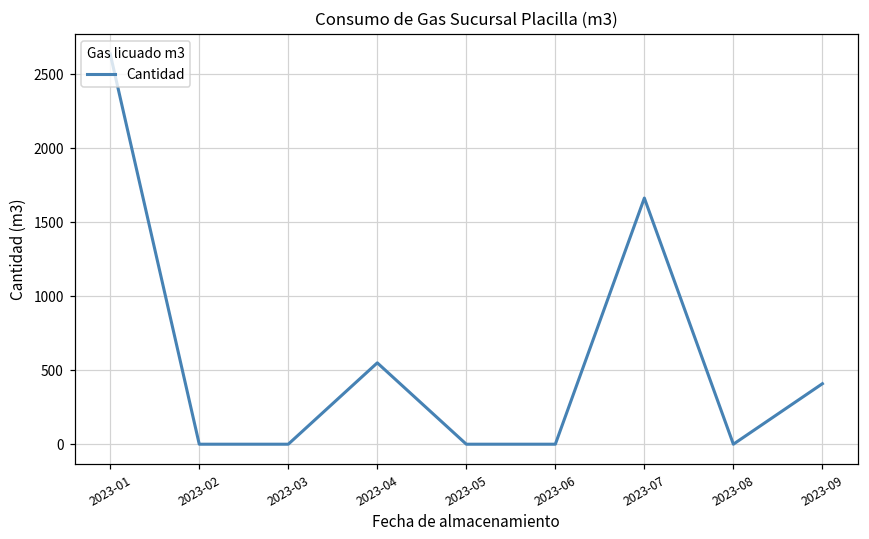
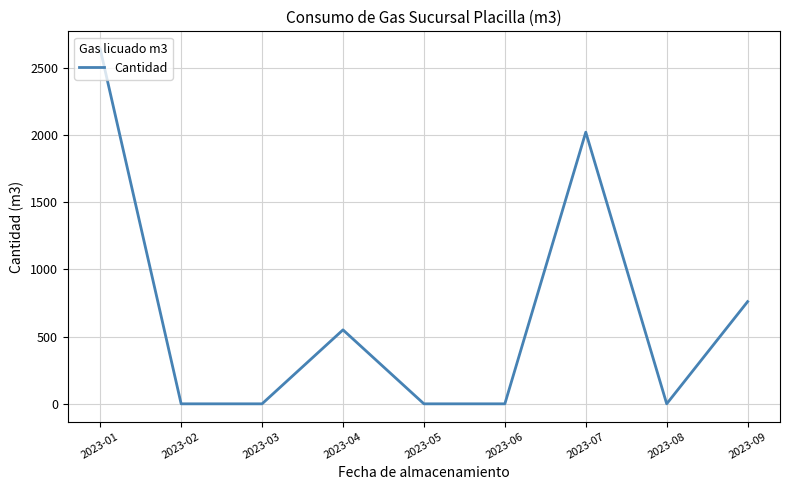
2023-07: 1660 -> 2020
2023-09: 410 -> 760
